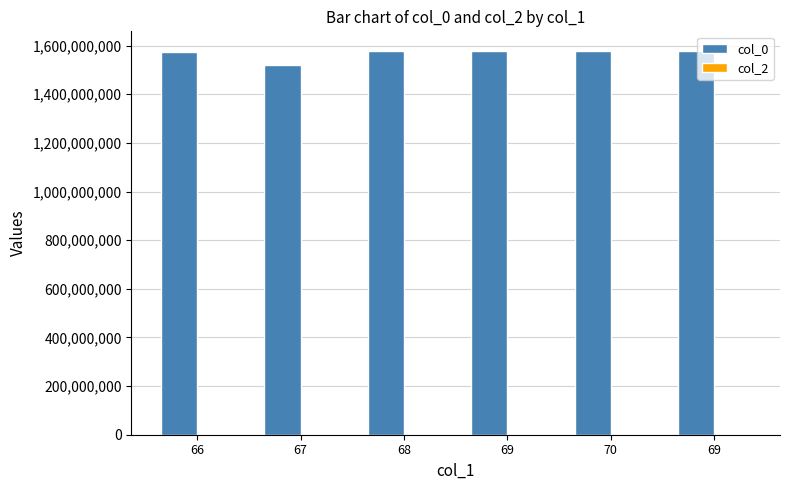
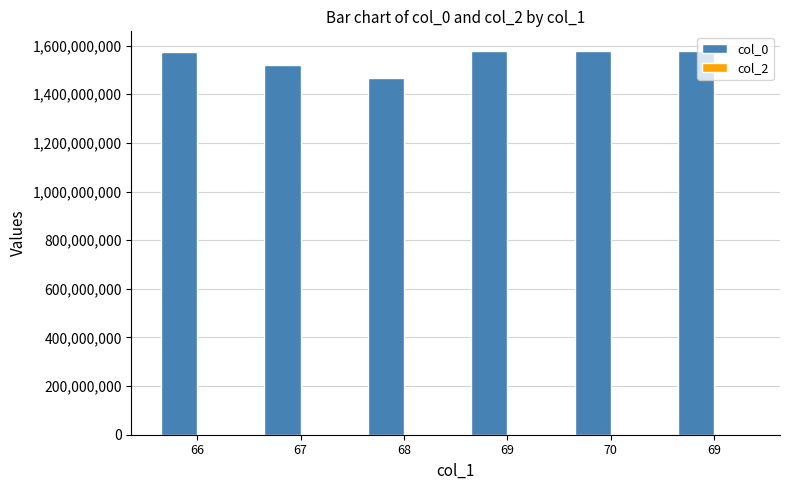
col_0, 68: 1,580,000,000 -> 1,460,000,000
